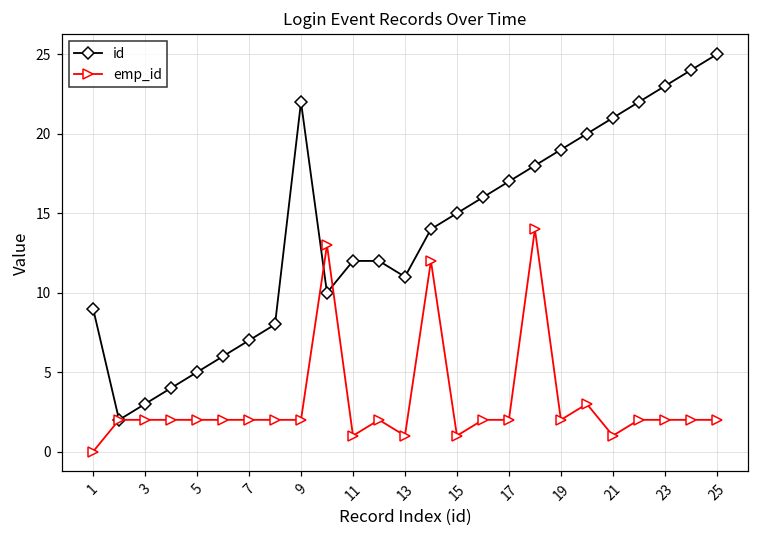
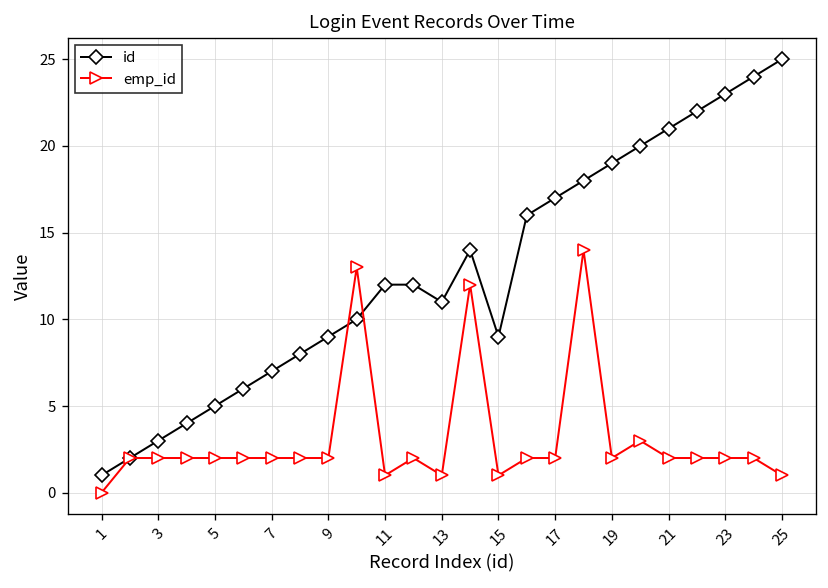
id, 1: 9 -> 1
id, 9: 22 -> 9
id, 15: 15 -> 9
emp_id, 21: 1 -> 2
emp_id, 25: 2 -> 1
